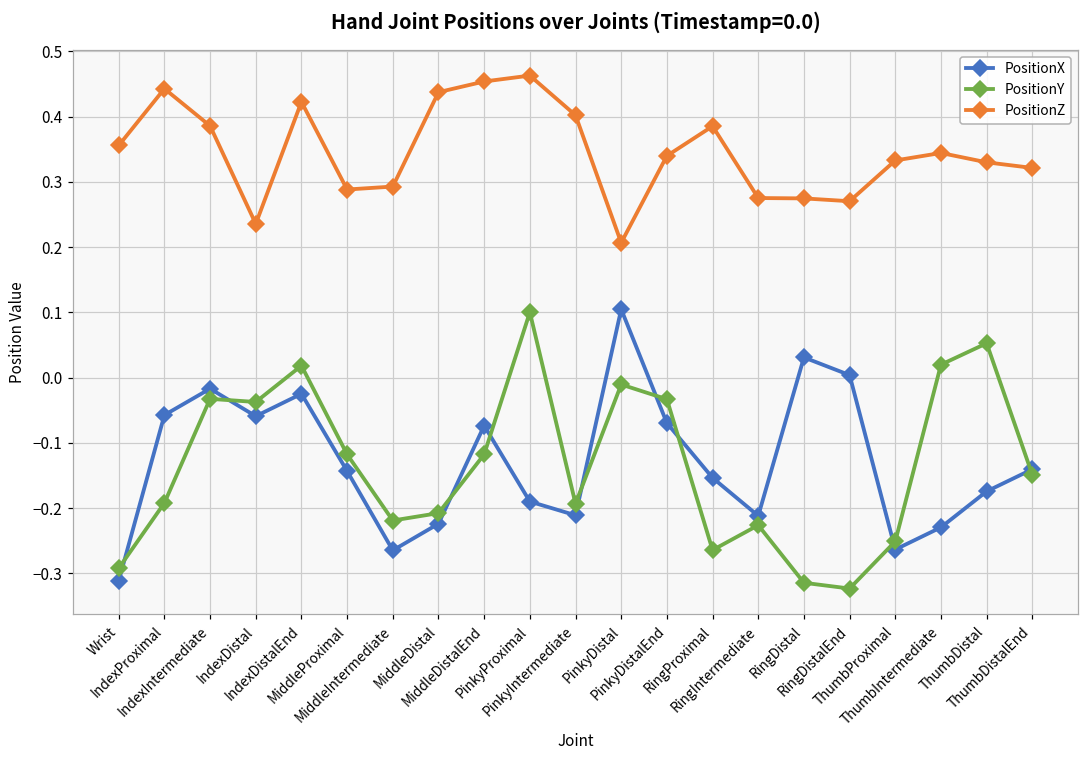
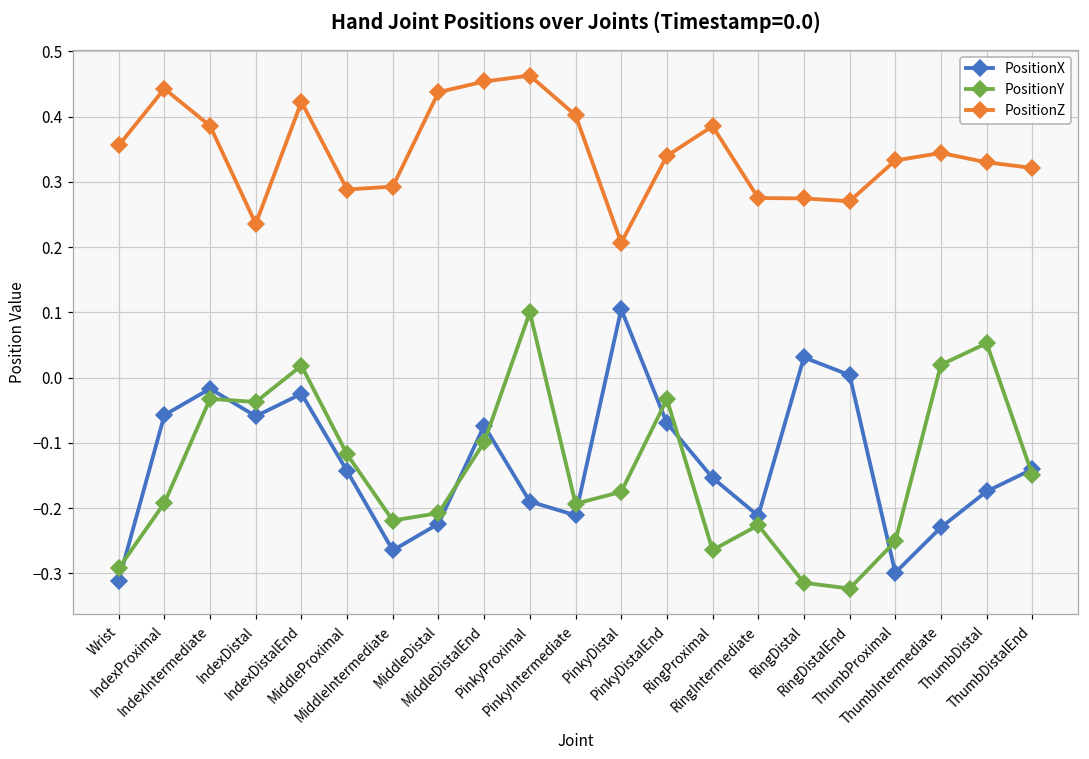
PositionY, MiddleDistalEnd: -0.12 -> -0.10
PositionY, PinkyDistal: -0.01 -> -0.17
PositionX, ThumbProximal: -0.26 -> -0.30
